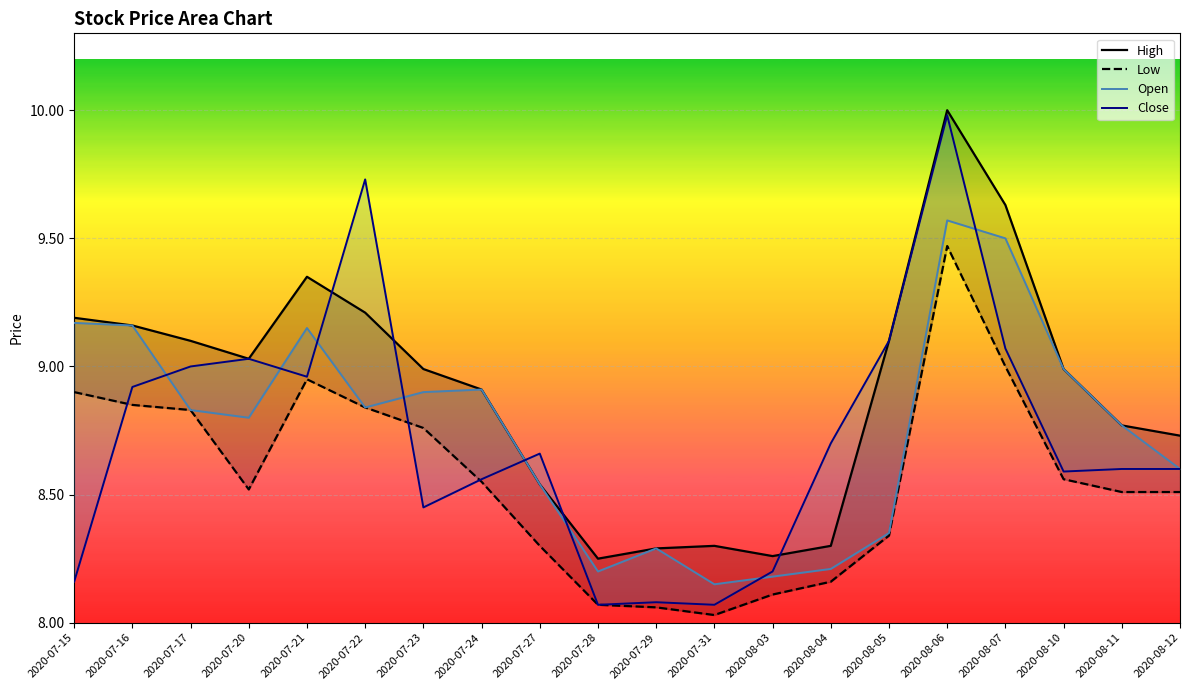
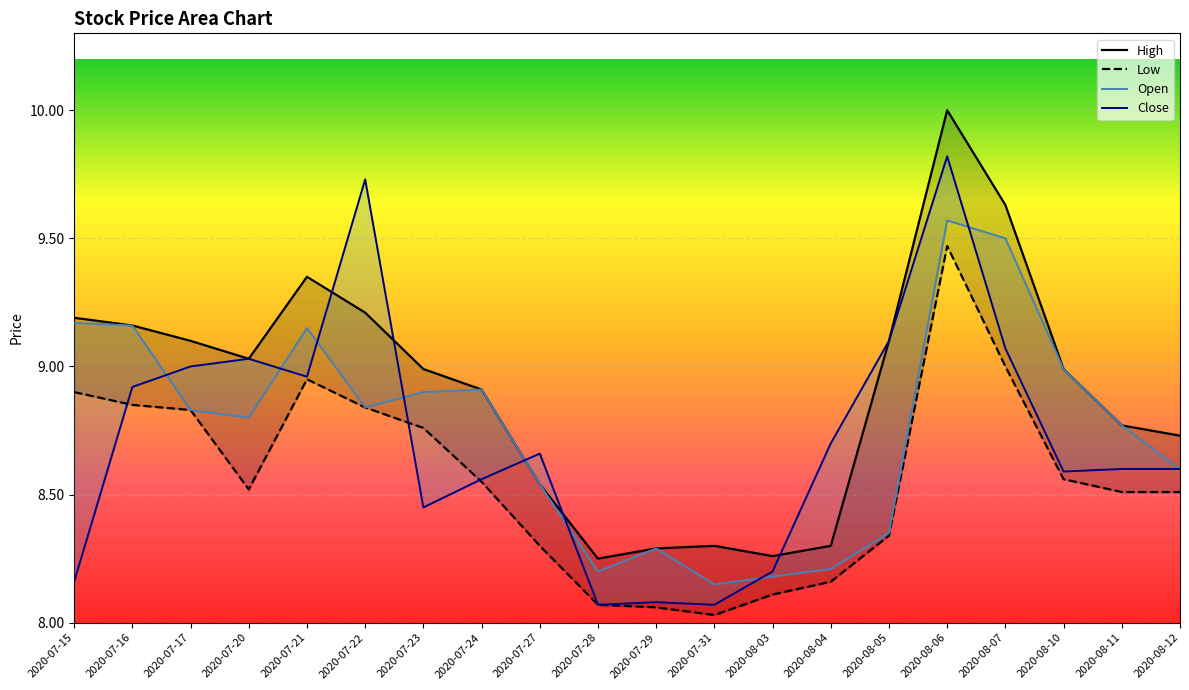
Close, 2020-08-06: 9.98 -> 9.82
